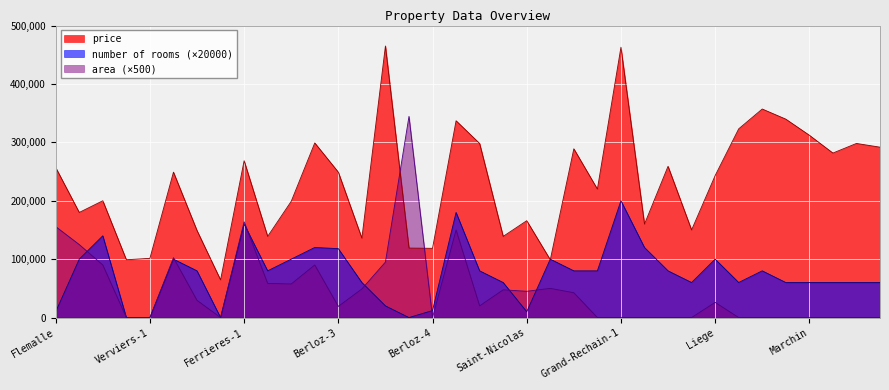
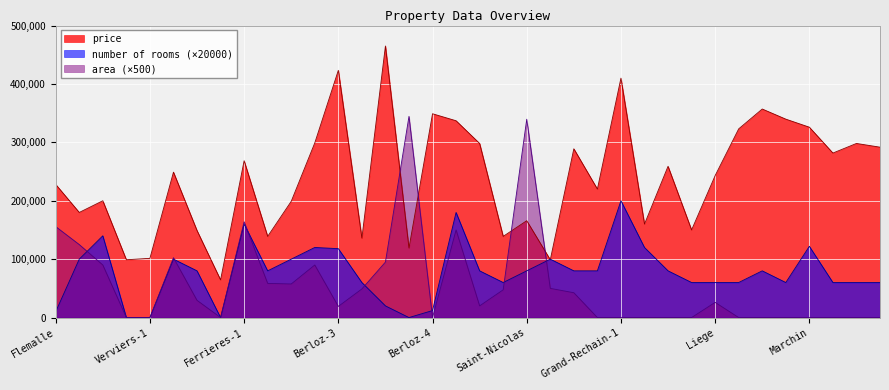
price, Flemalle: 260,000 -> 230,000
price, Berloz-3: 250,000 -> 420,000
price, Berloz-4: 120,000 -> 350,000
number of rooms (×20000), Saint-Nicolas: 10,000 -> 80,000
area (×500), Saint-Nicolas: 50,000 -> 340,000
price, Grand-Rechain-1: 460,000 -> 410,000
number of rooms (×20000), Liege: 100,000 -> 60,000
price, Marchin: 310,000 -> 330,000
number of rooms (×20000), Marchin: 60,000 -> 120,000
